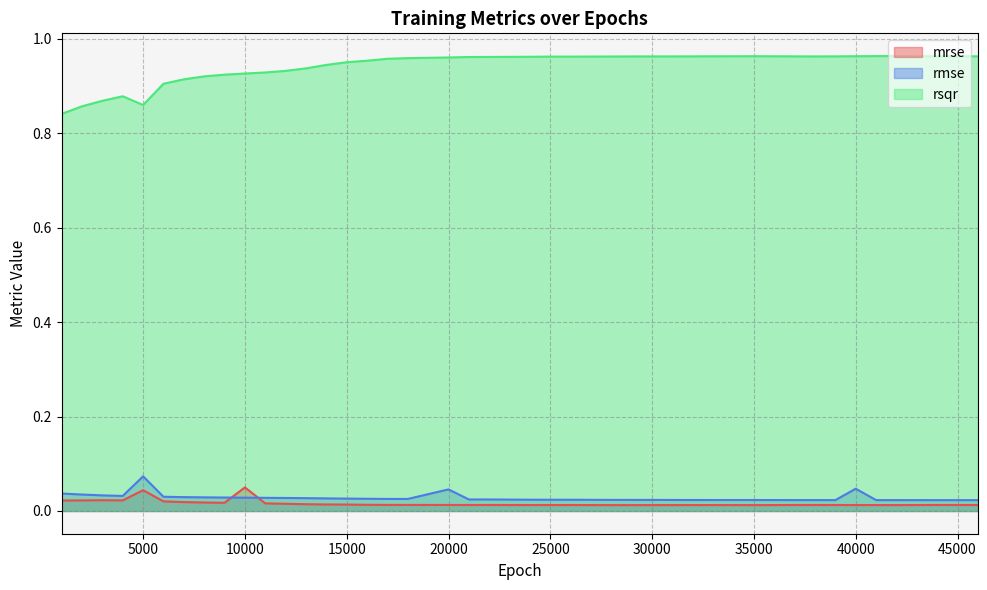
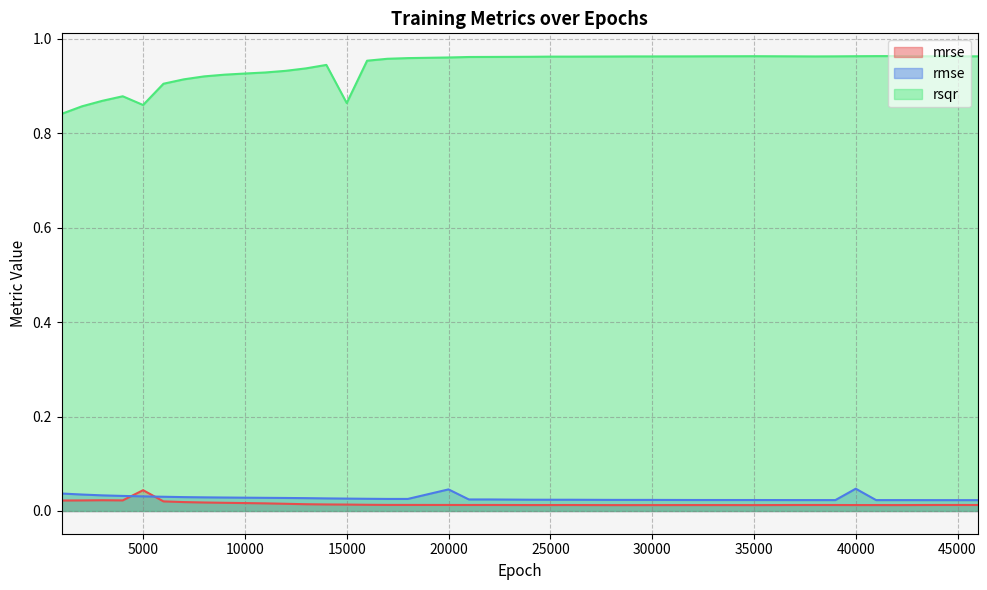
rmse, 5000: 0.07 -> 0.03
mrse, 10000: 0.05 -> 0.02
rsqr, 15000: 0.95 -> 0.86
